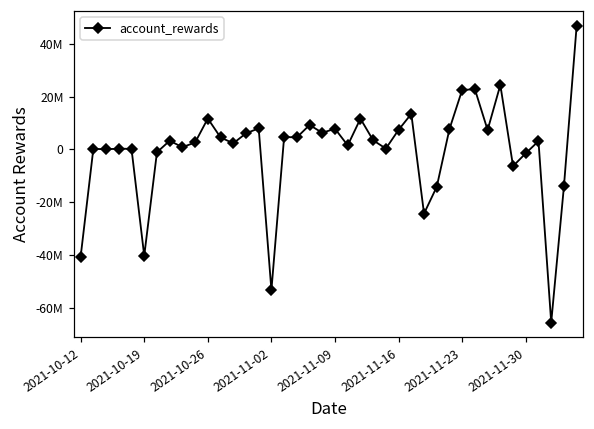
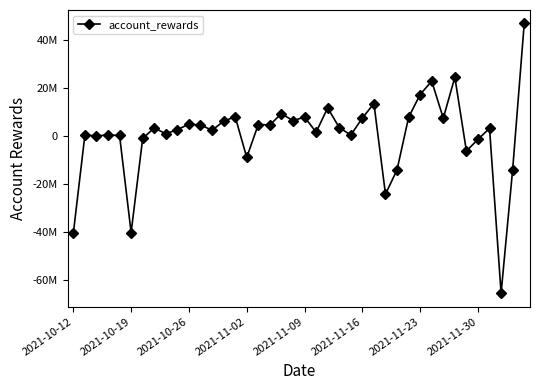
2021-10-26: 12000000 -> 5000000
2021-11-02: -53000000 -> -9000000
2021-11-23: 22000000 -> 17000000
